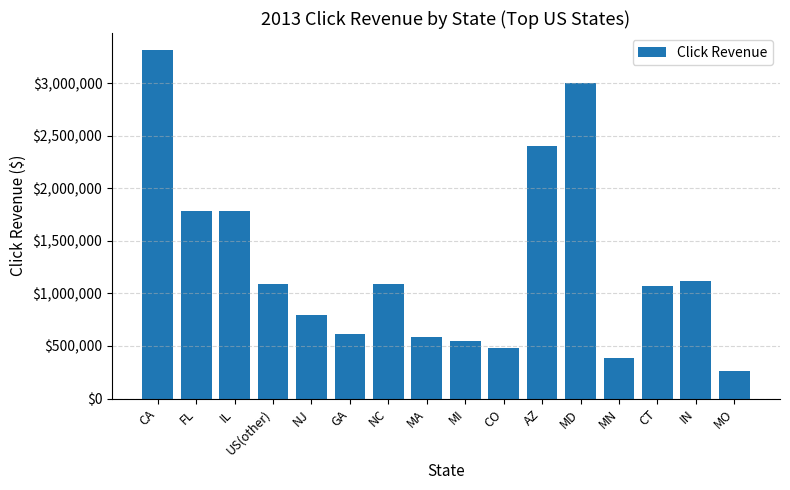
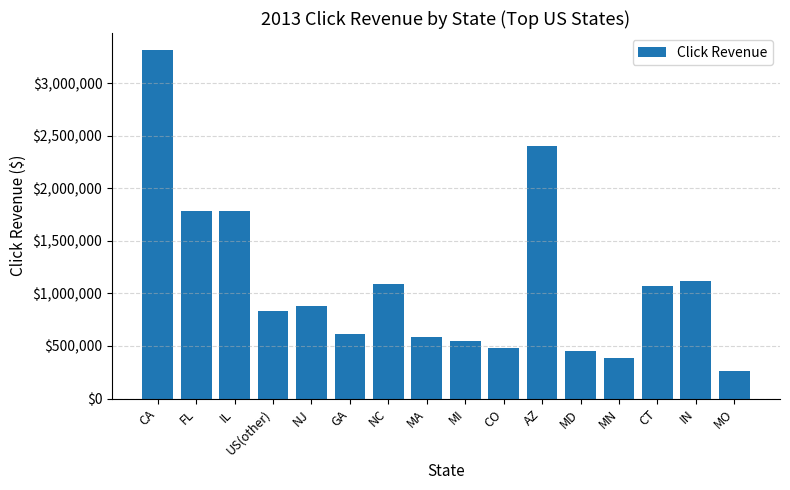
US(other): $1,090,000 -> $830,000
NJ: $790,000 -> $880,000
MD: $3,000,000 -> $450,000
